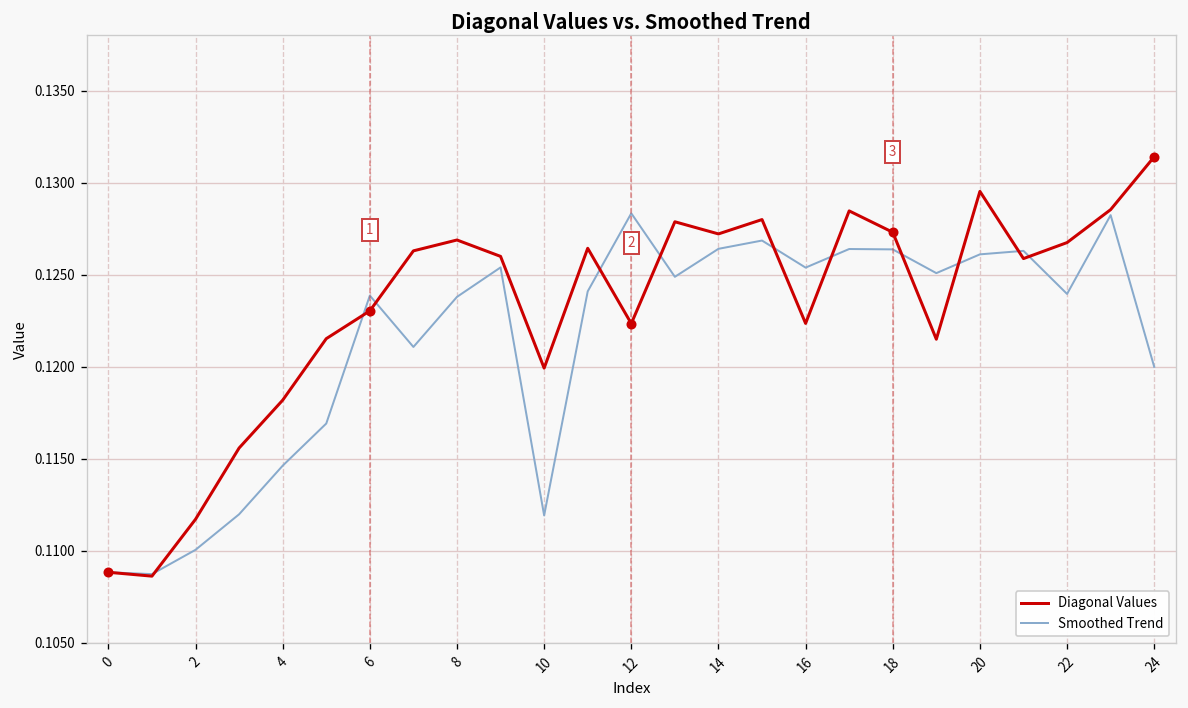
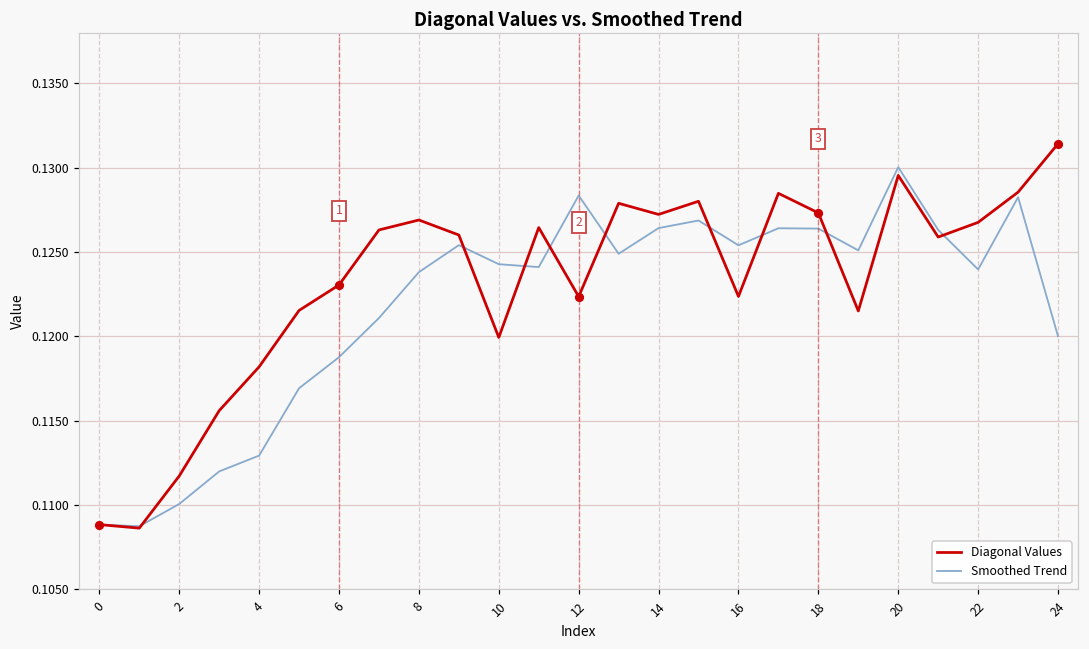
Smoothed Trend, 4: 0.1146 -> 0.1129
Smoothed Trend, 6: 0.1239 -> 0.1188
Smoothed Trend, 10: 0.1119 -> 0.1243
Smoothed Trend, 20: 0.1261 -> 0.1300
